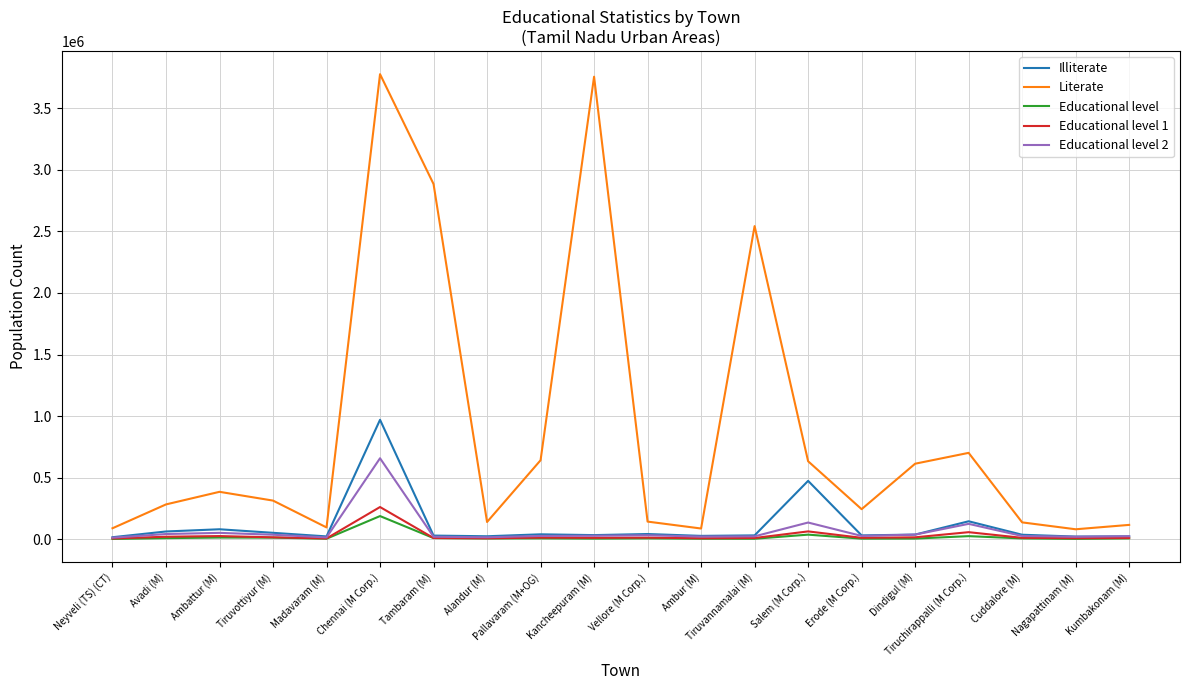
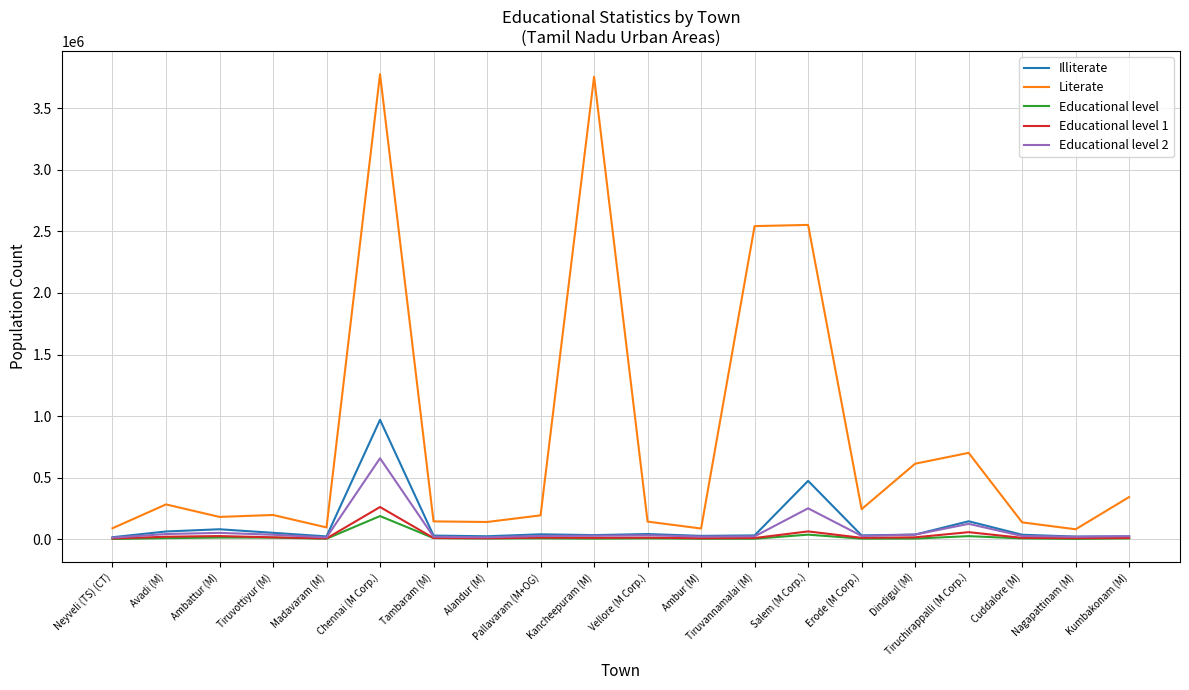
Literate, Ambattur (M): 390000 -> 180000
Literate, Tiruvottiyur (M): 310000 -> 200000
Literate, Tambaram (M): 2880000 -> 150000
Literate, Pallavaram (M+OG): 640000 -> 190000
Literate, Salem (M Corp.): 630000 -> 2550000
Educational level 2, Salem (M Corp.): 140000 -> 250000
Literate, Kumbakonam (M): 120000 -> 340000
